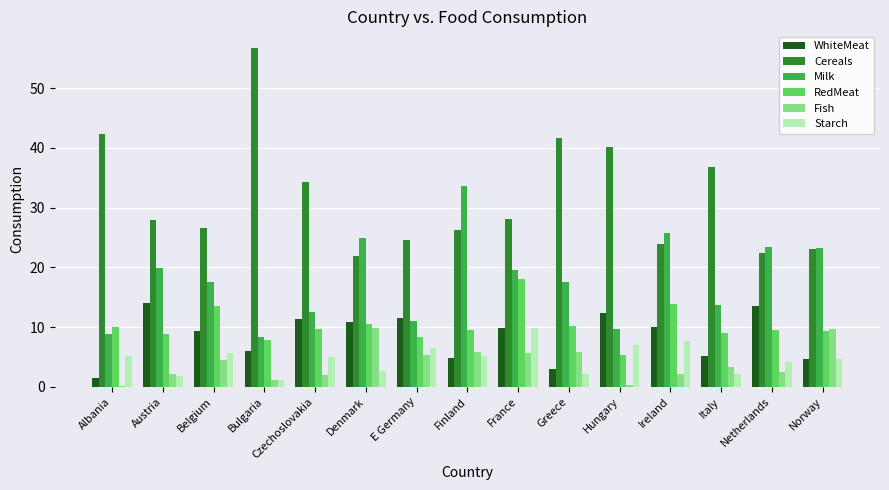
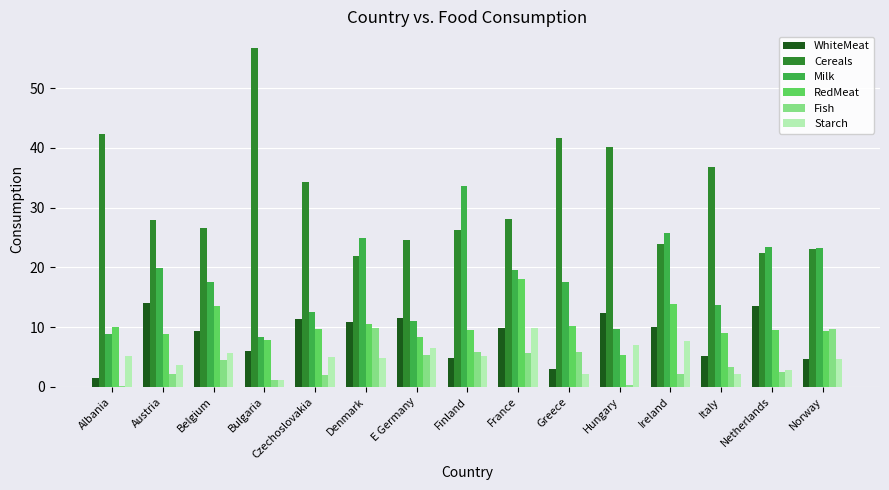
Starch, Austria: 2 -> 4
Starch, Denmark: 3 -> 5
Starch, Netherlands: 4 -> 3
